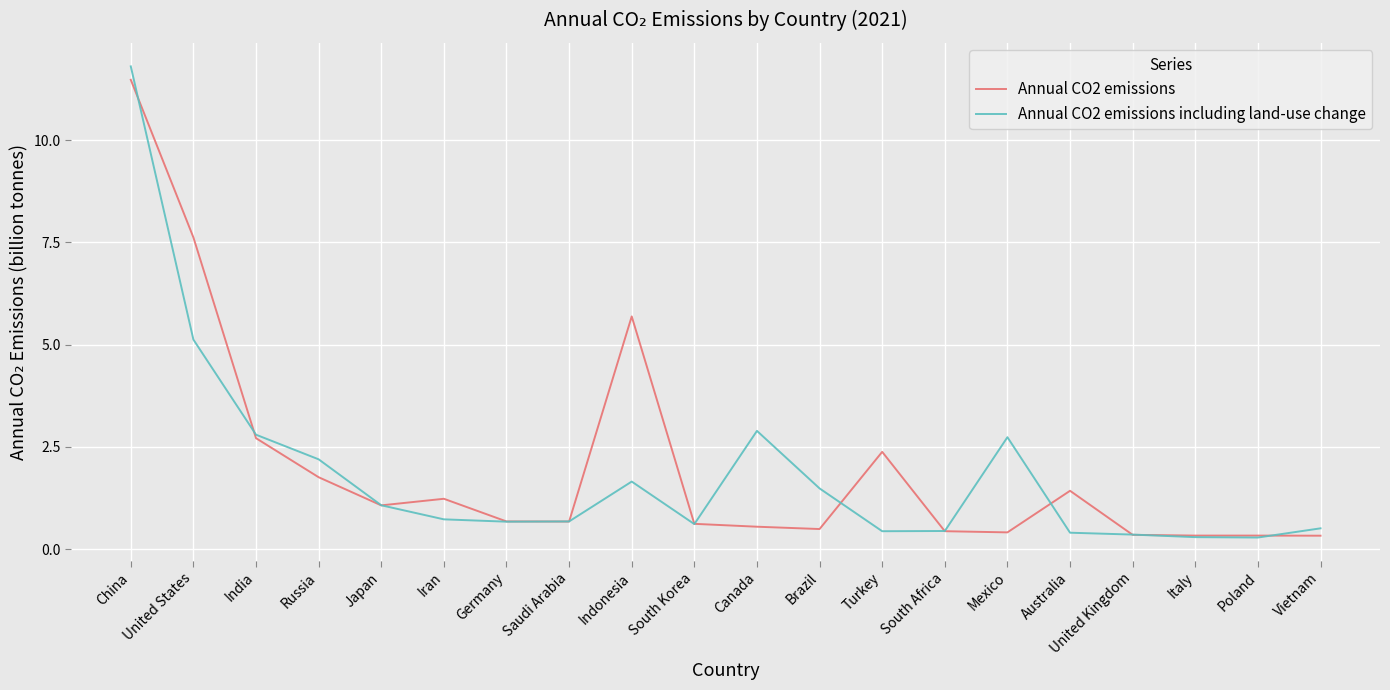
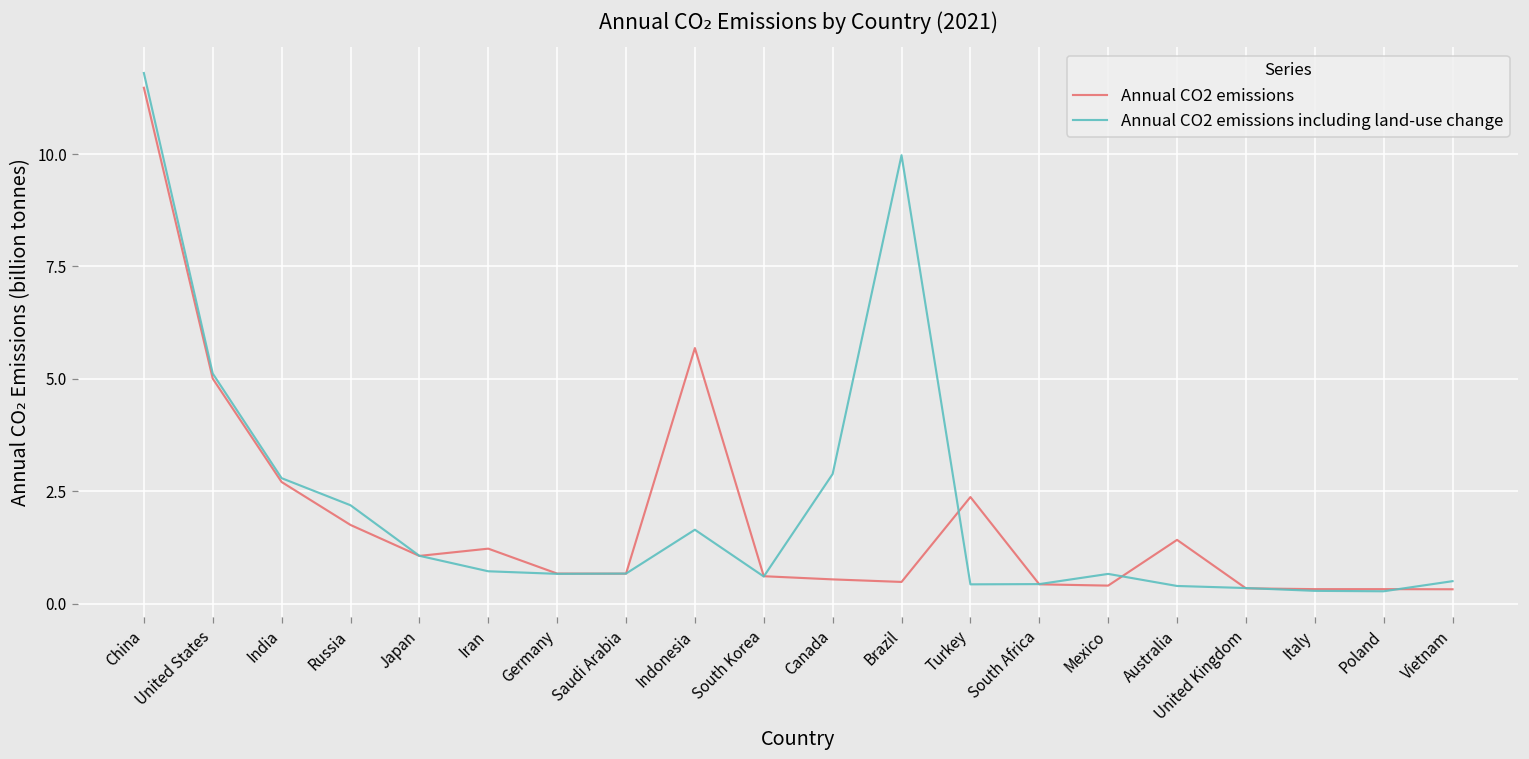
Annual CO2 emissions, United States: 7.6 -> 5.0
Annual CO2 emissions including land-use change, Brazil: 1.5 -> 10.0
Annual CO2 emissions including land-use change, Mexico: 2.7 -> 0.7
